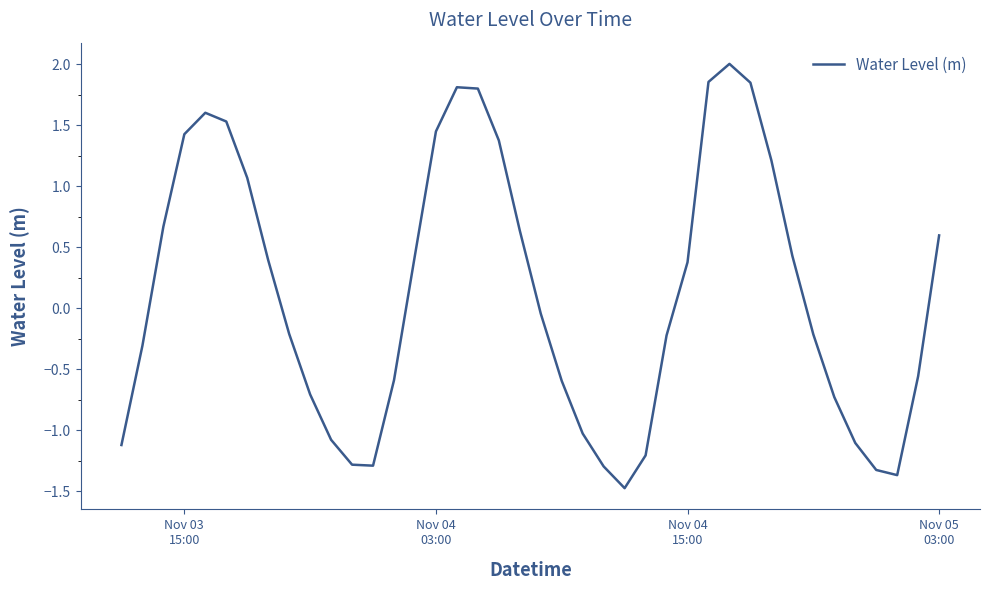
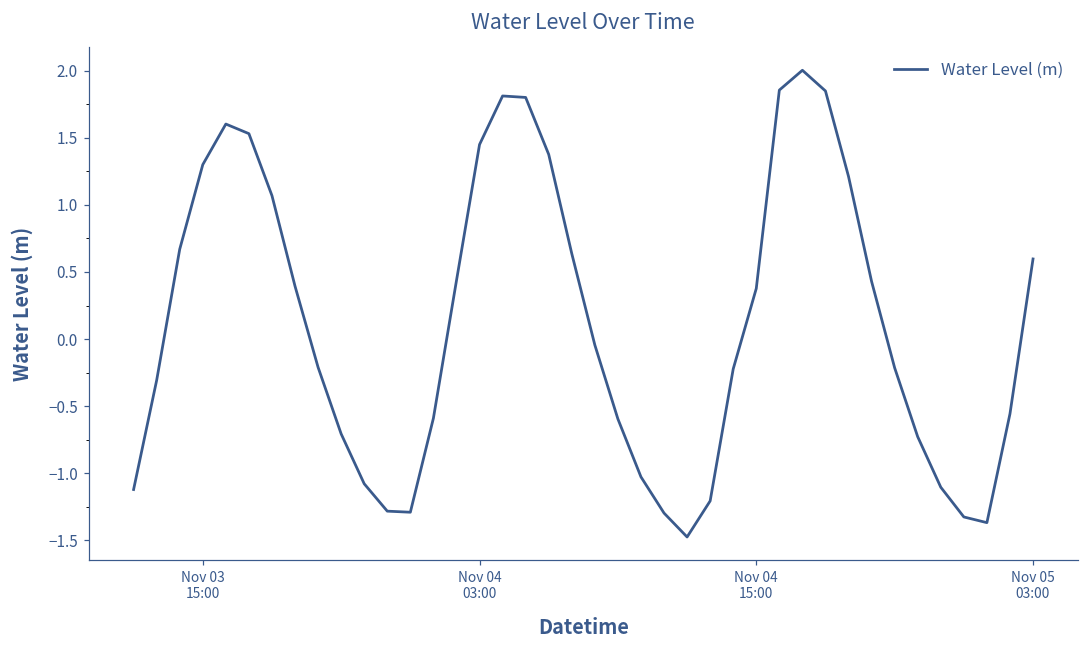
Nov 03 15:00: 1.43 -> 1.30
